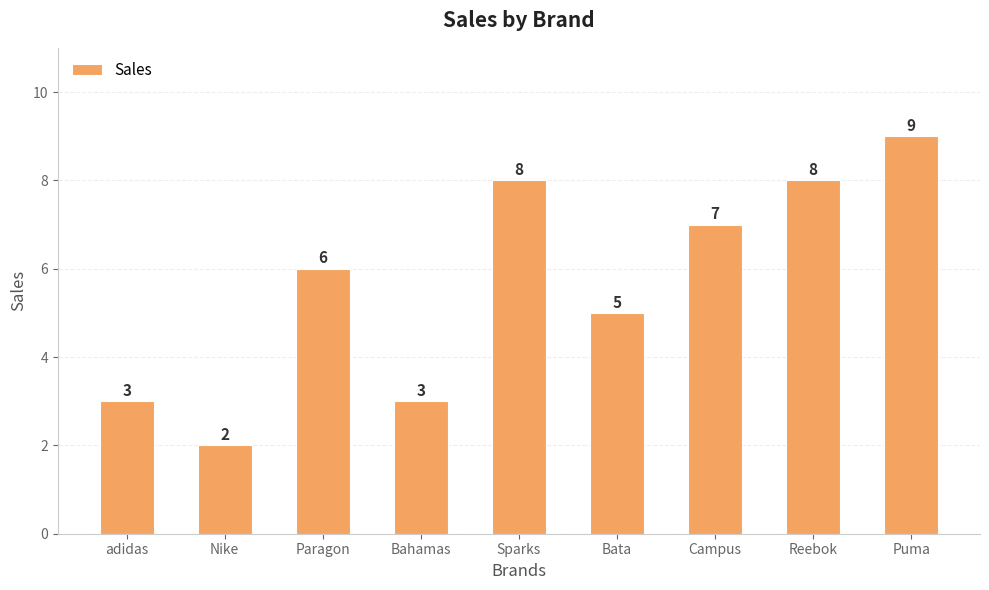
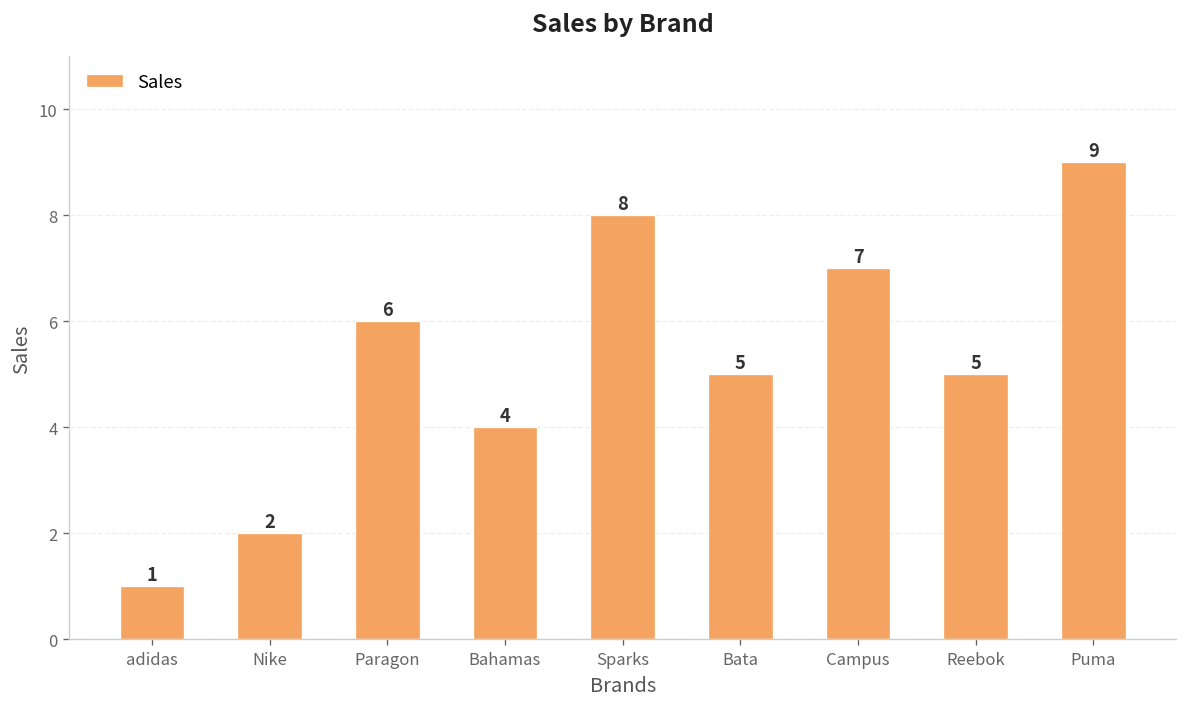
adidas: 3 -> 1
Bahamas: 3 -> 4
Reebok: 8 -> 5
